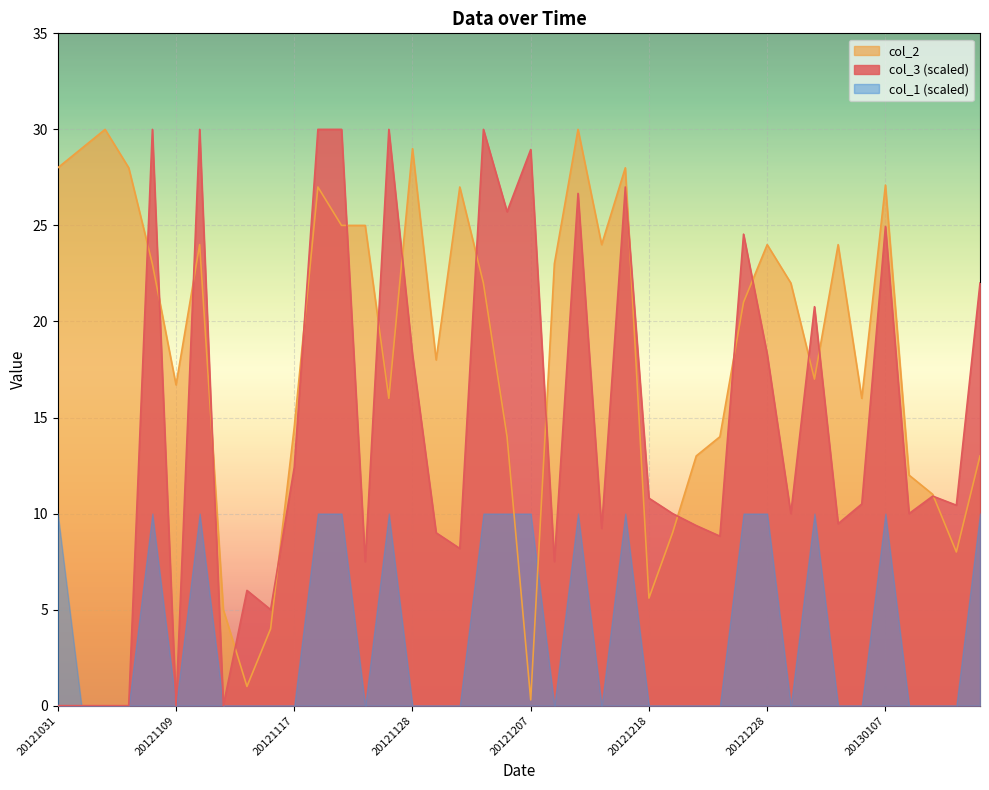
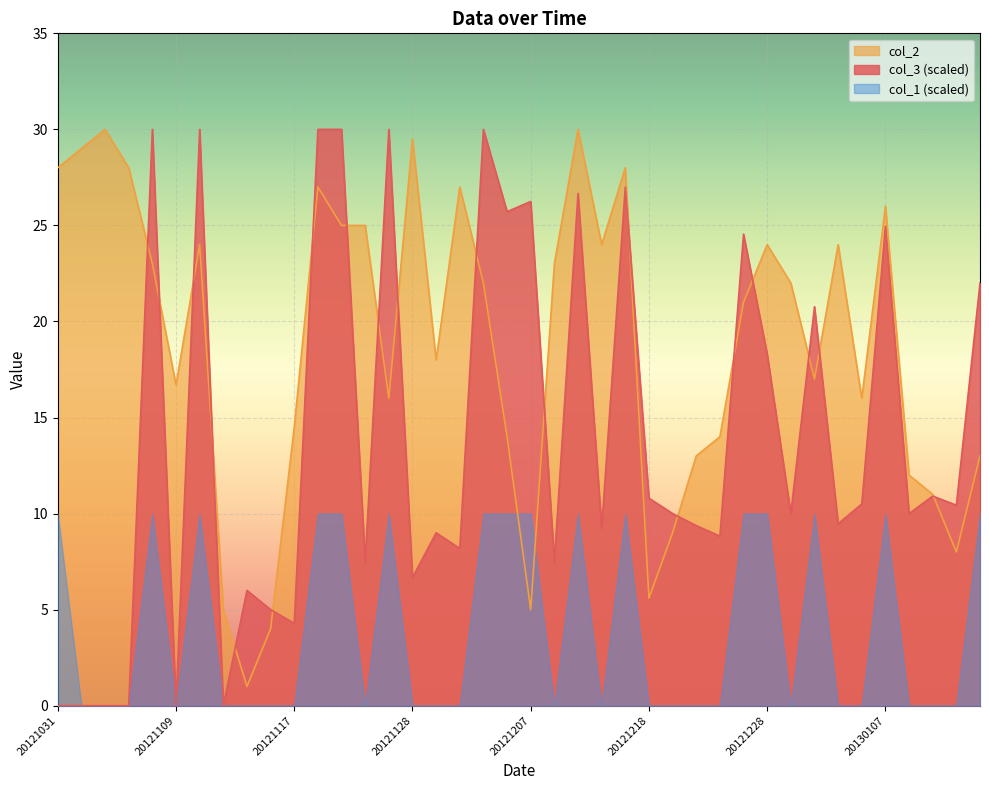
col_3 (scaled), 20121117: 12.4 -> 4.3
col_2, 20121128: 29.0 -> 29.5
col_3 (scaled), 20121128: 18.3 -> 6.7
col_2, 20121207: 0.3 -> 5.0
col_3 (scaled), 20121207: 29.0 -> 26.3
col_2, 20130107: 27.1 -> 26.0
